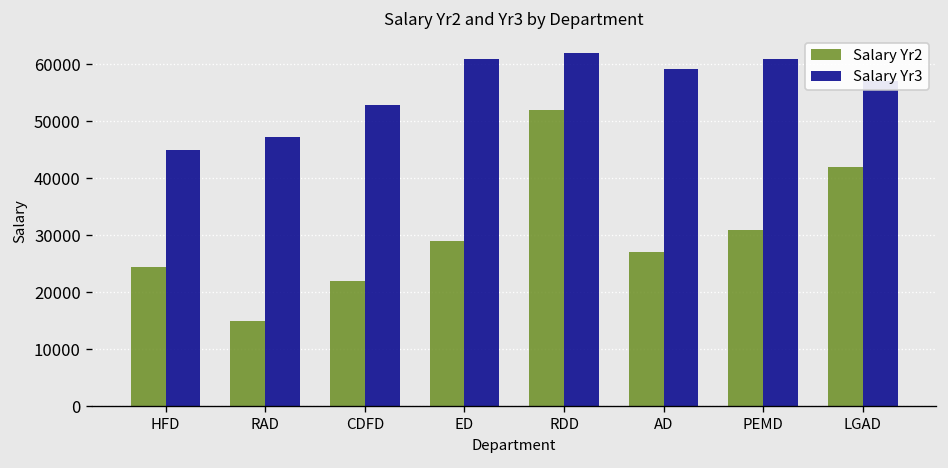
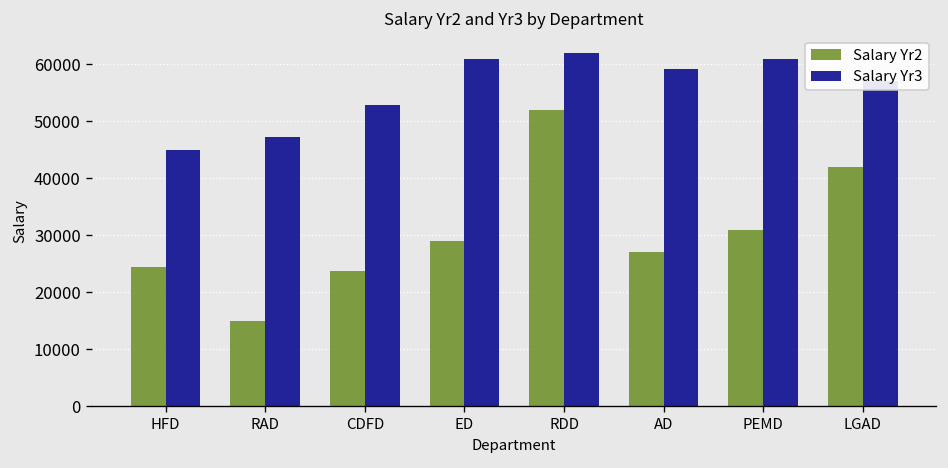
Salary Yr2, CDFD: 22000 -> 24000
